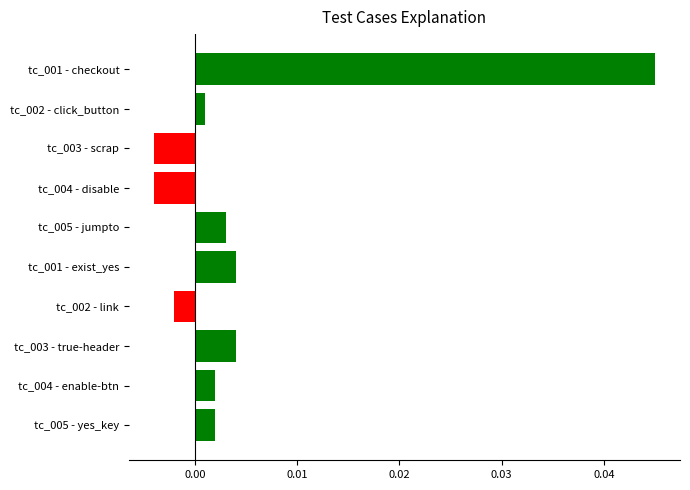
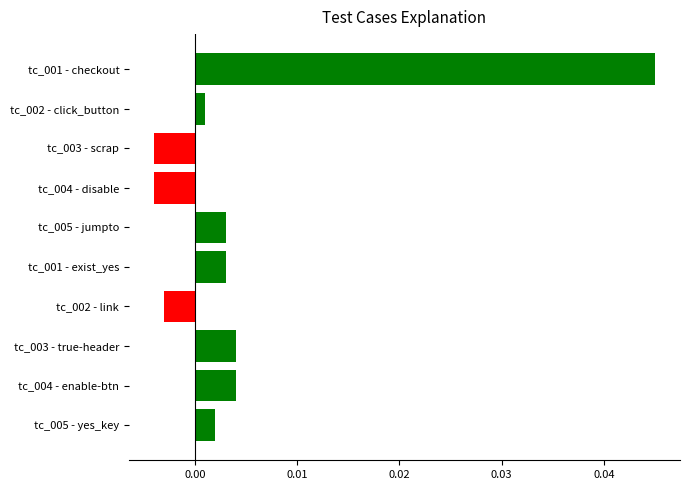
tc_001 - exist_yes: 0.004 -> 0.003
tc_002 - link: -0.002 -> -0.003
tc_004 - enable-btn: 0.002 -> 0.004
